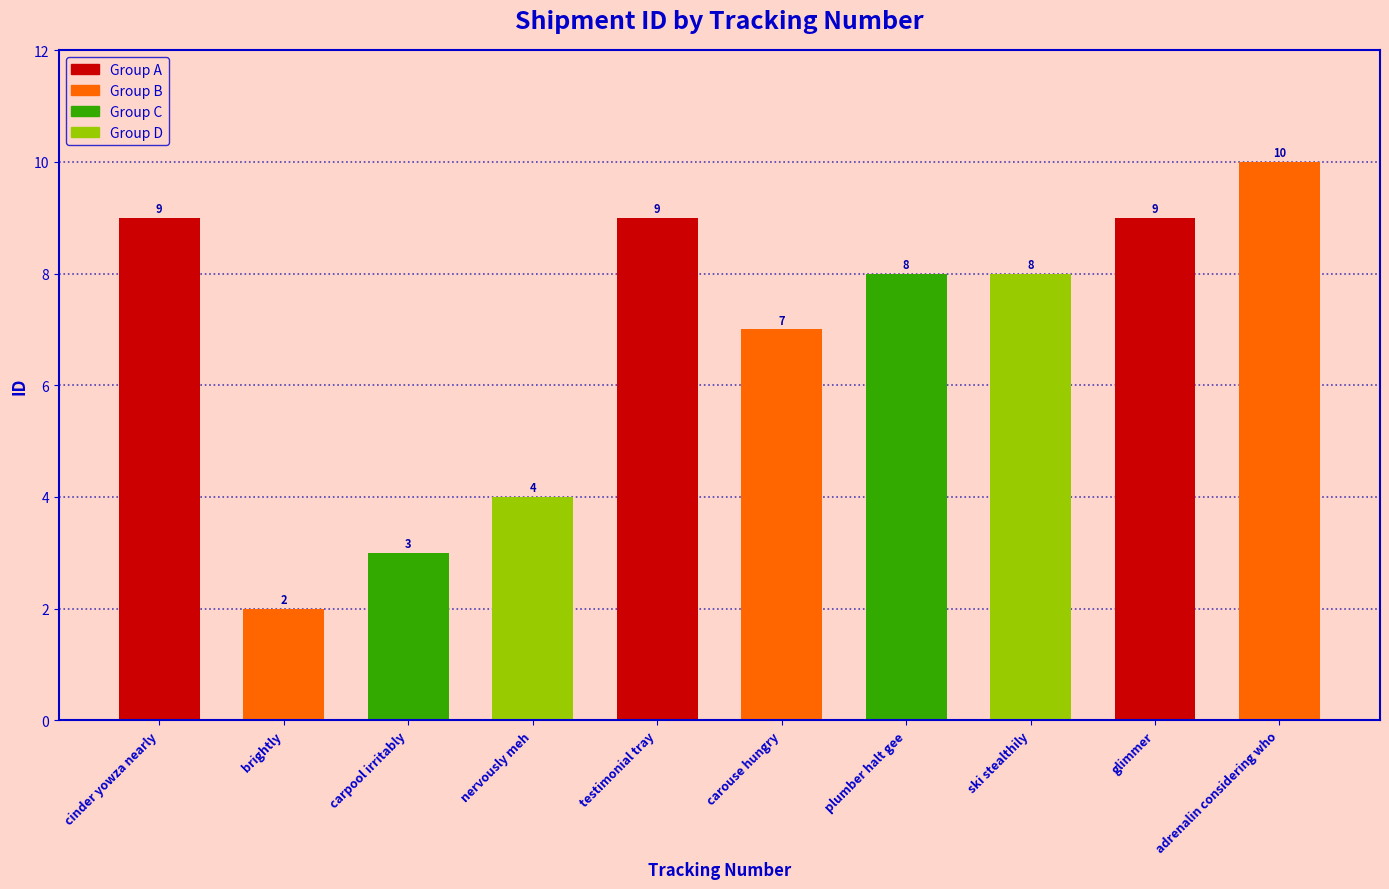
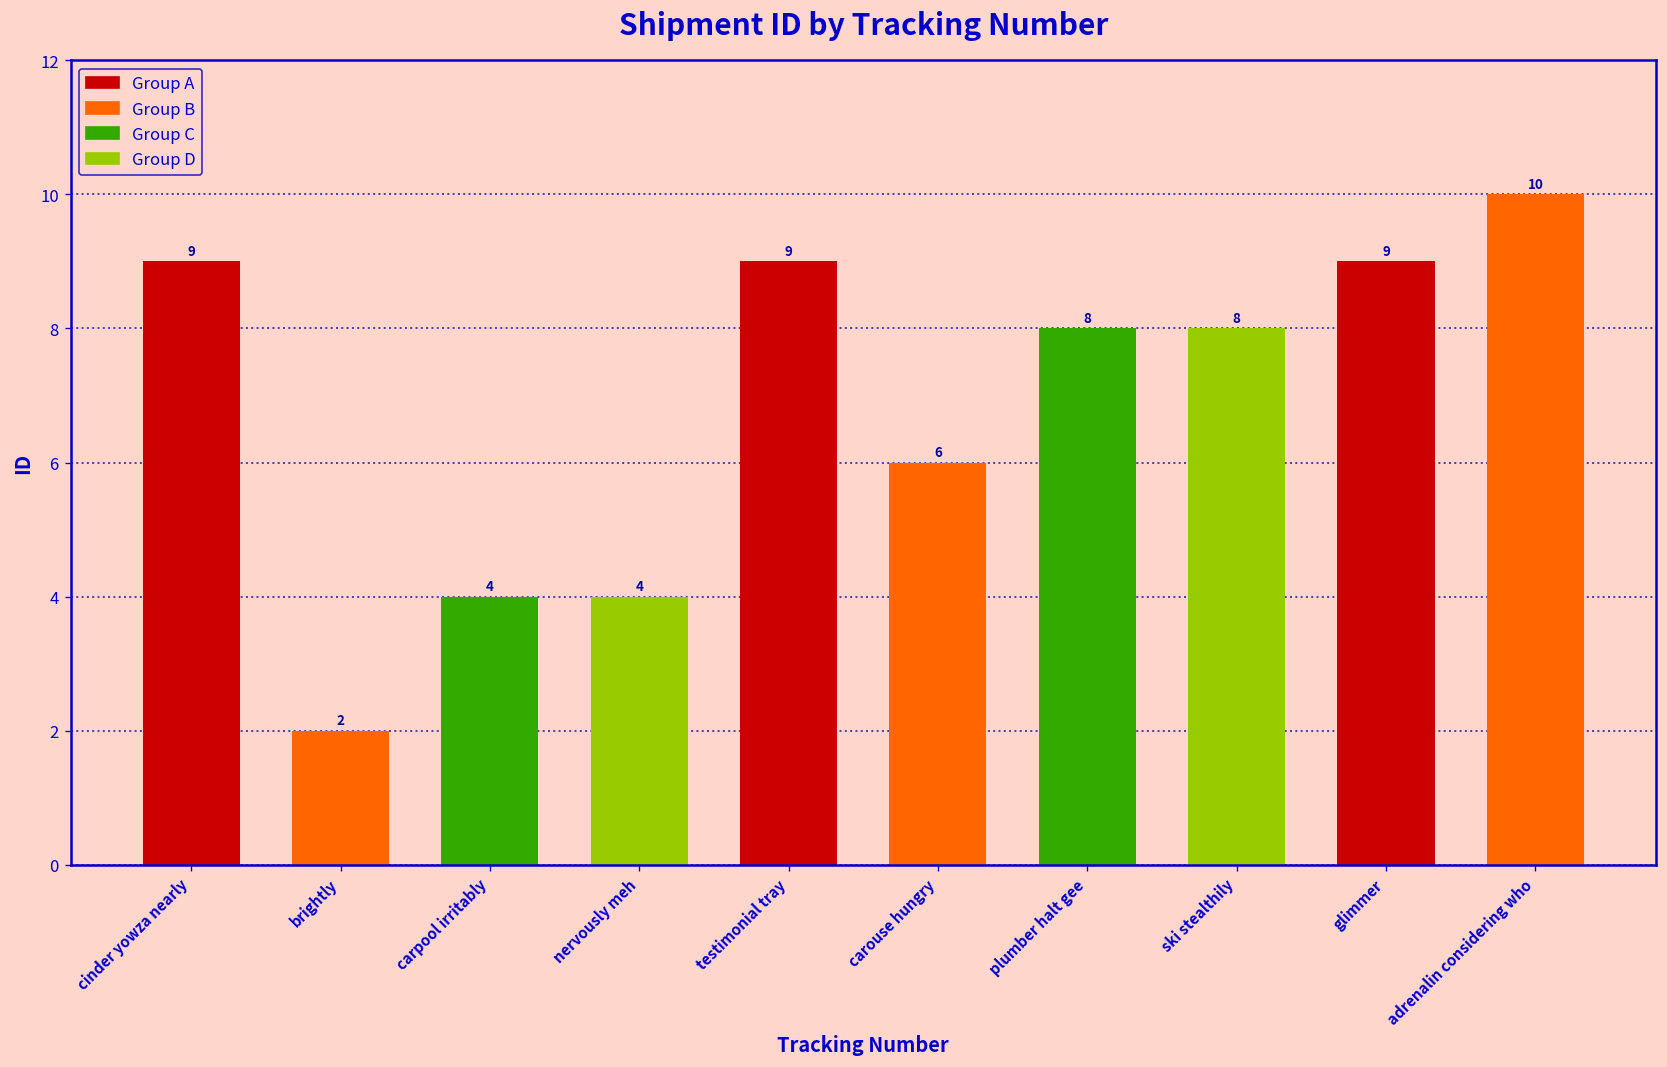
carpool irritably: 3 -> 4
carouse hungry: 7 -> 6
